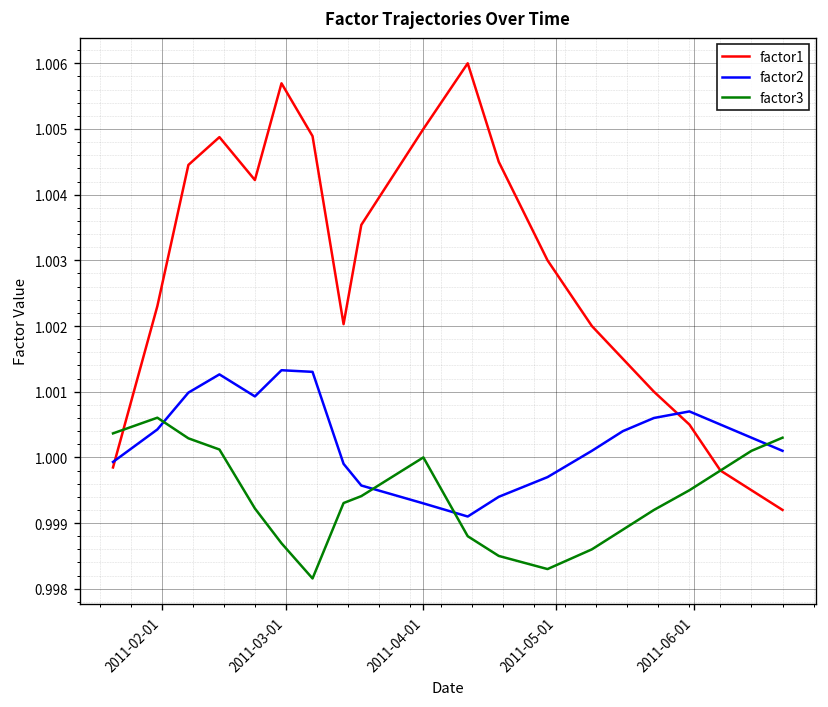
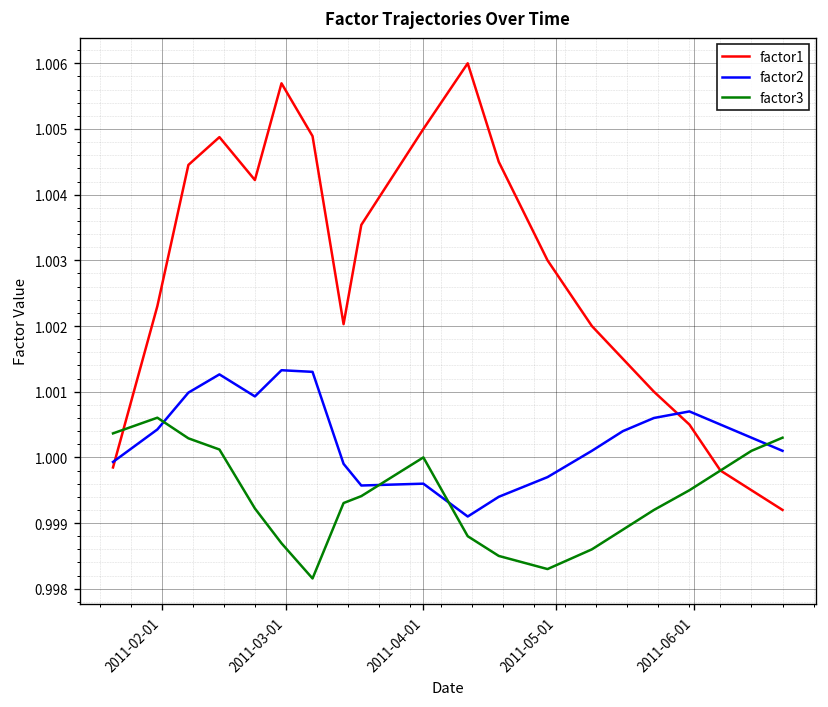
factor2, 2011-04-01: 0.9993 -> 0.9996
